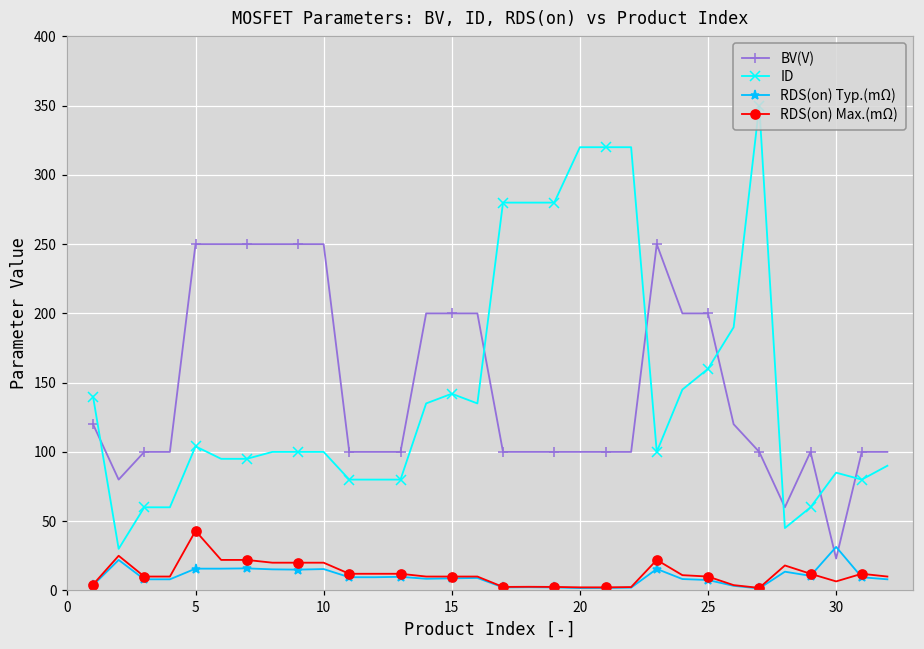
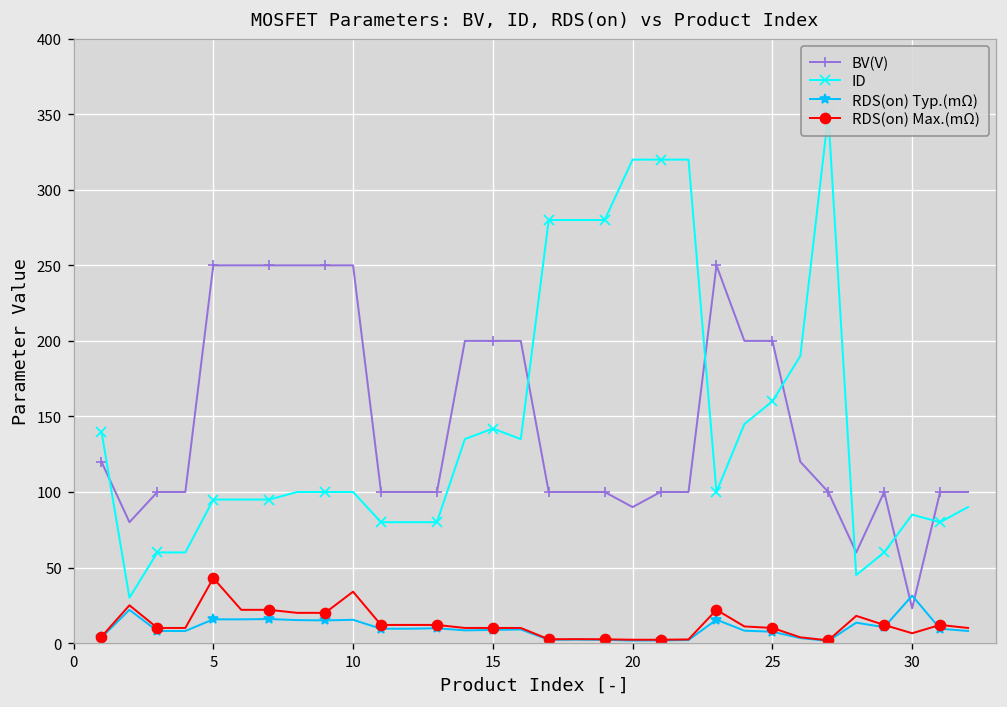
ID, 5: 104 -> 95
RDS(on) Max.(mΩ), 10: 20 -> 34
BV(V), 20: 100 -> 90
